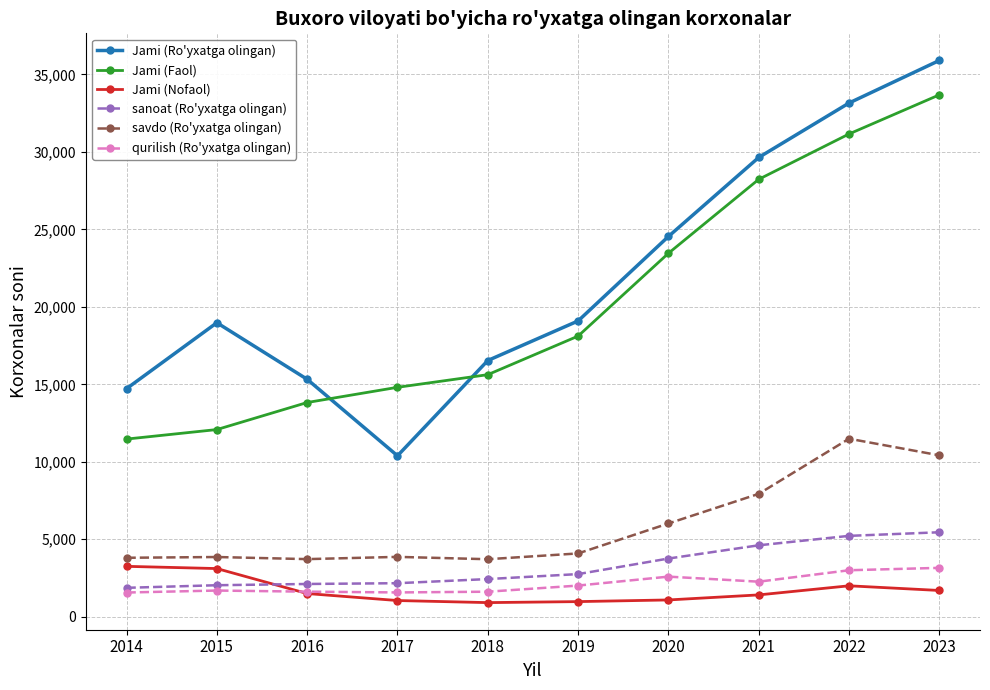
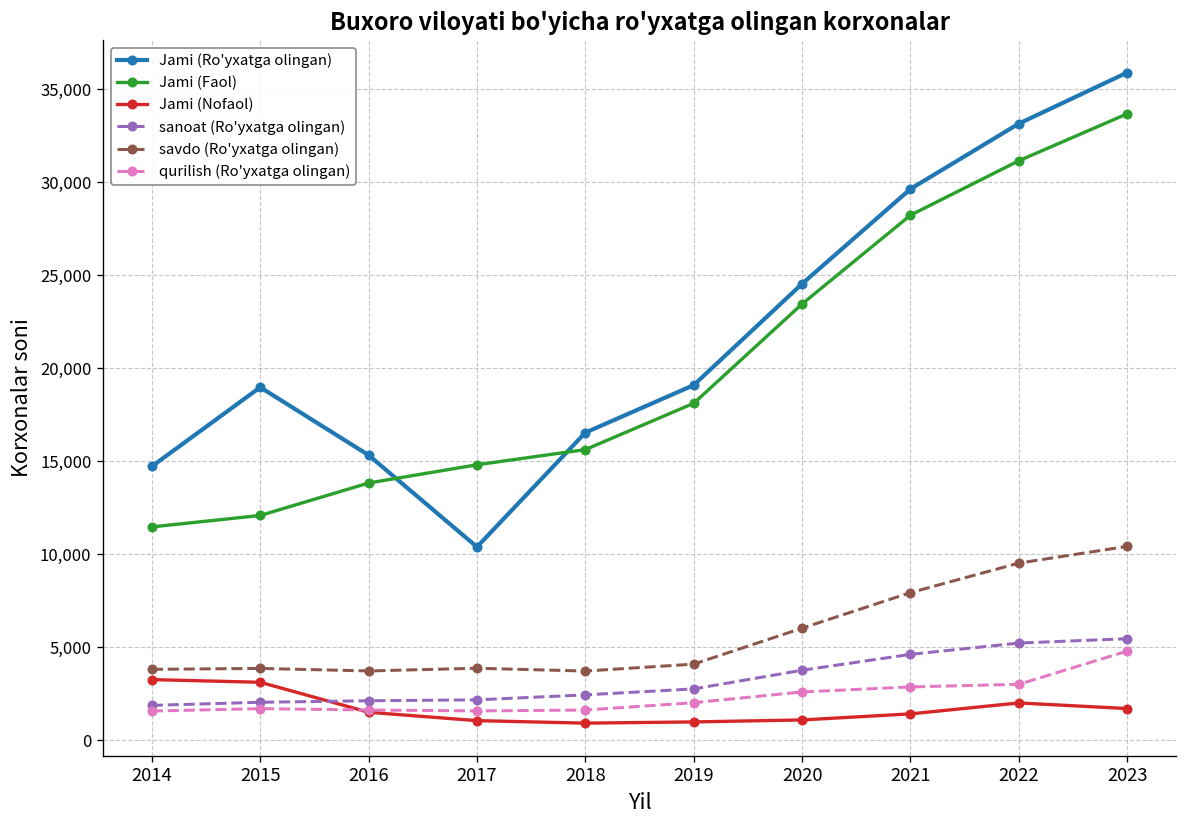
qurilish (Ro'yxatga olingan), 2021: 2,300 -> 2,900
savdo (Ro'yxatga olingan), 2022: 11,500 -> 9,500
qurilish (Ro'yxatga olingan), 2023: 3,200 -> 4,800
